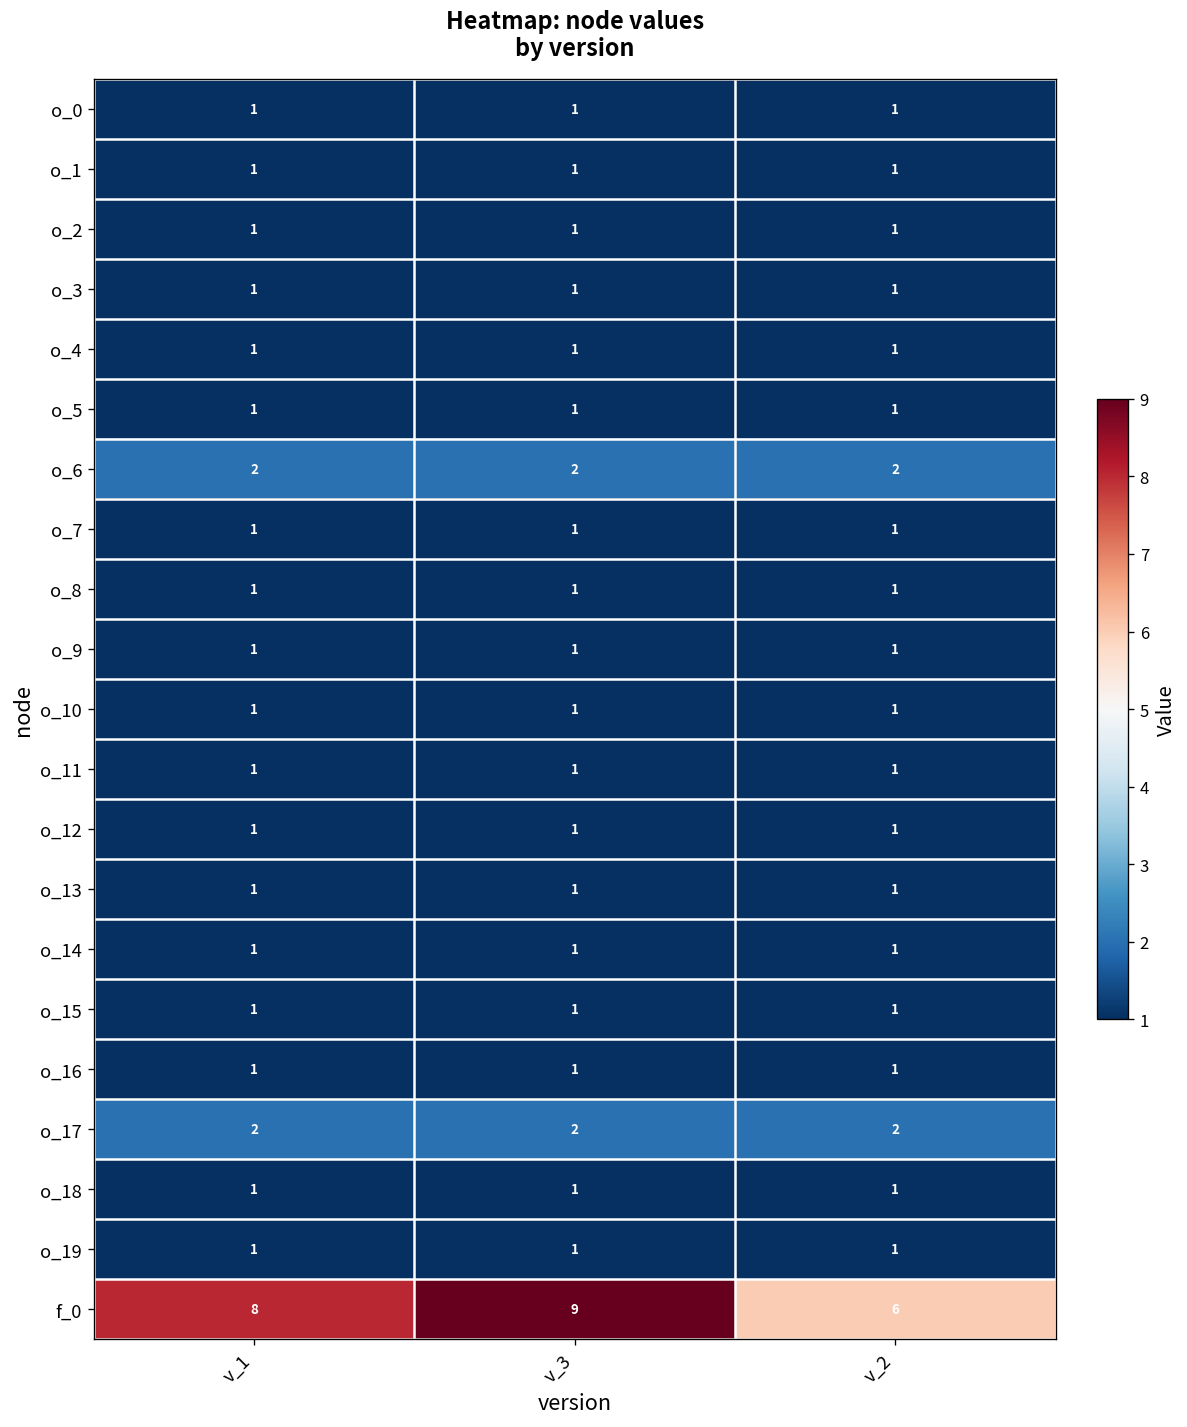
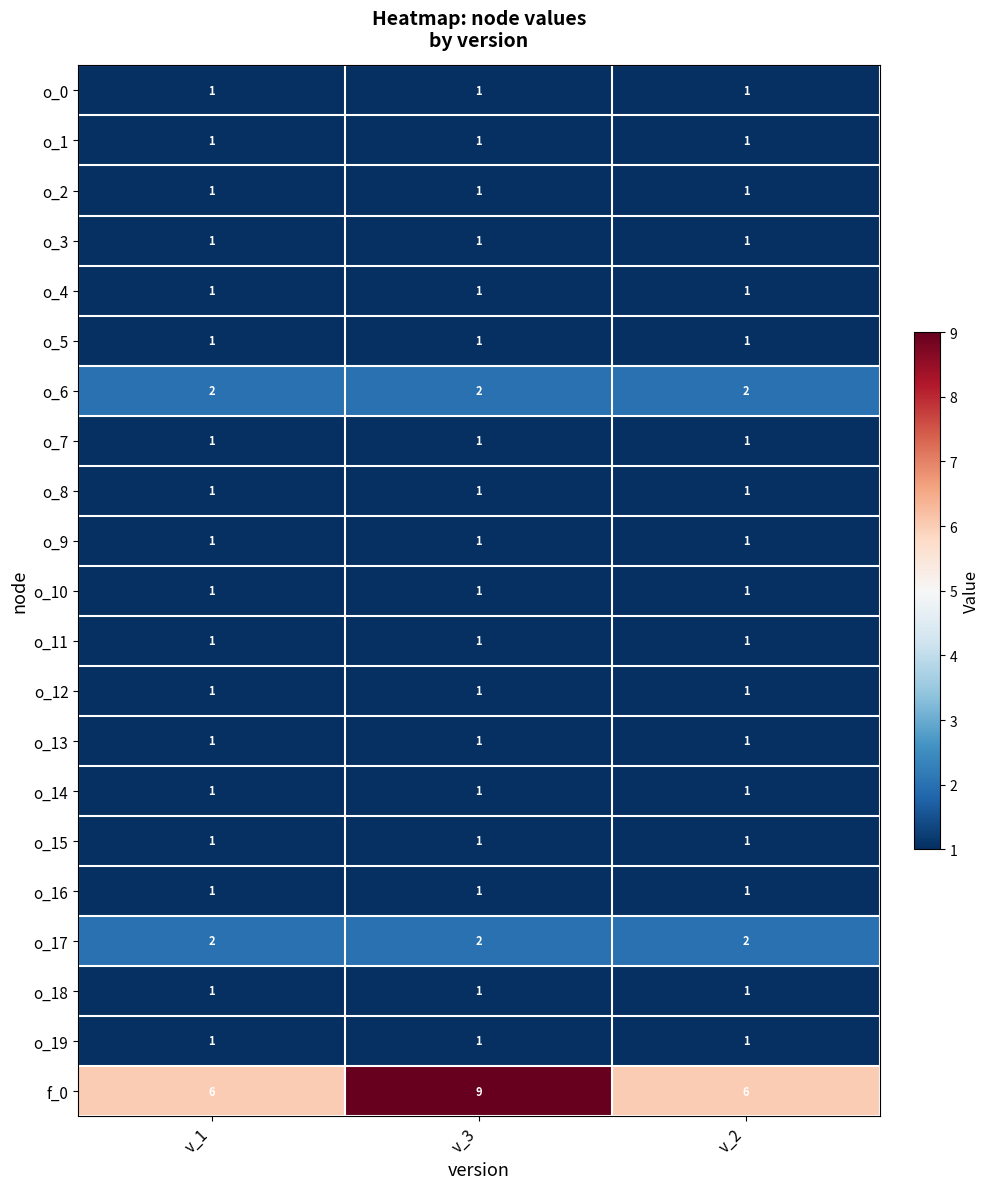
f_0, v_1: 8 -> 6
